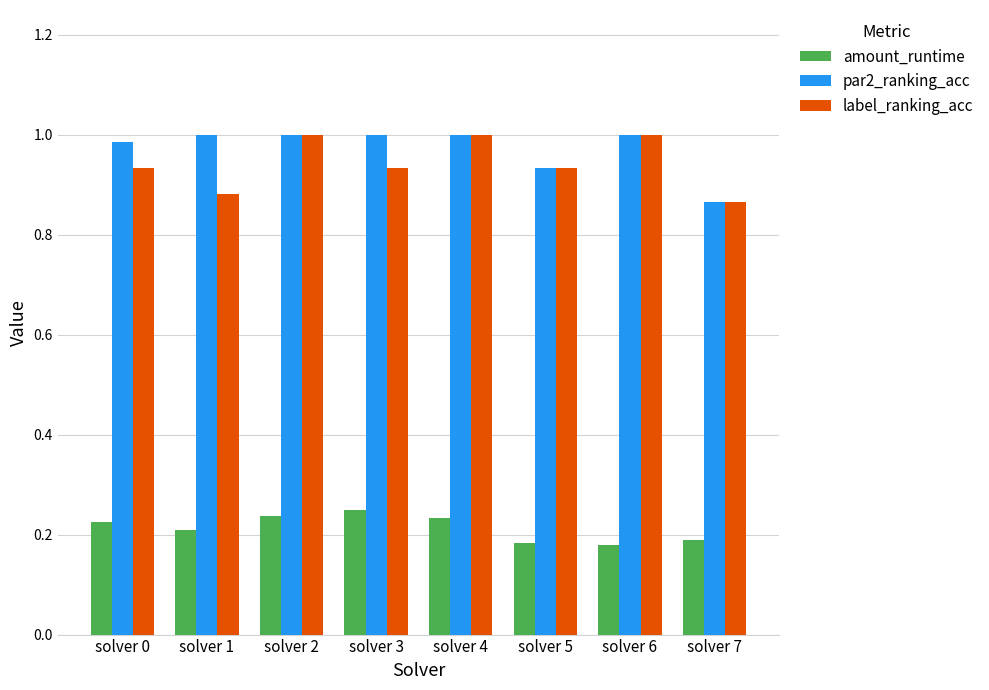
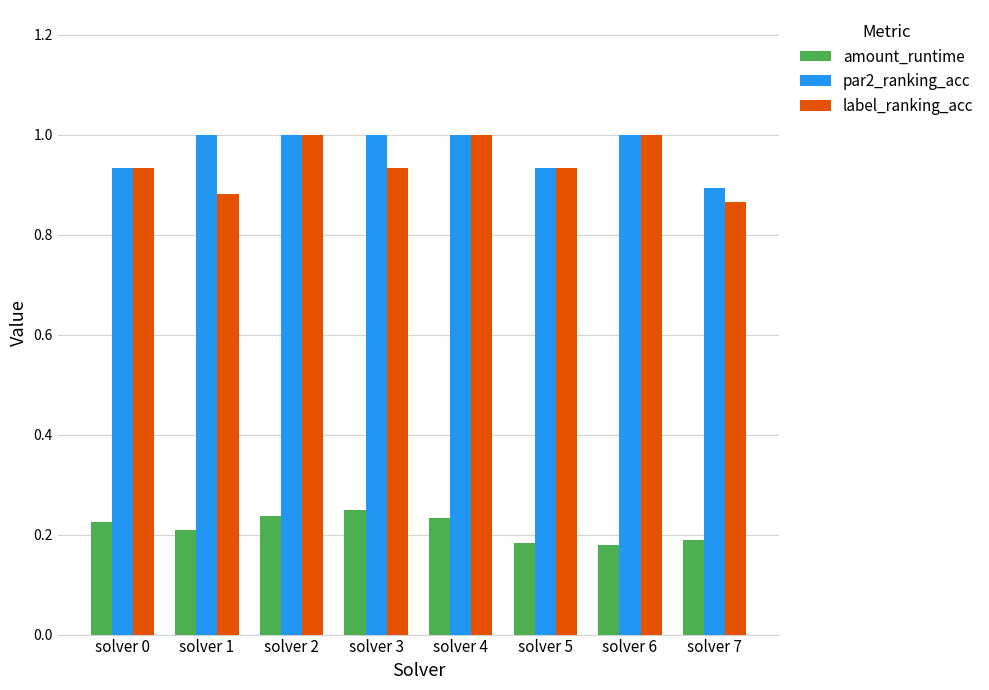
par2_ranking_acc, solver 0: 0.99 -> 0.93
par2_ranking_acc, solver 7: 0.87 -> 0.89
